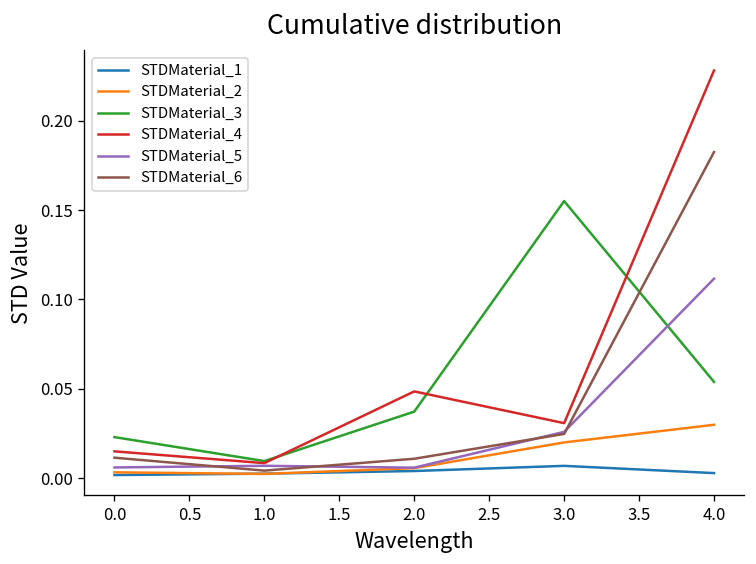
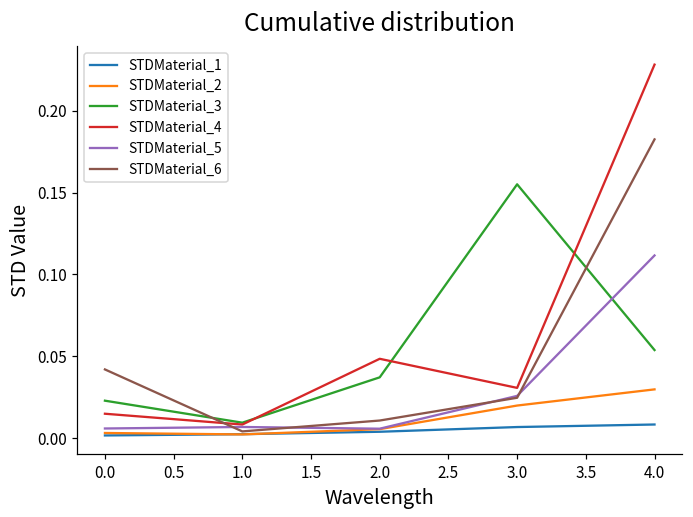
STDMaterial_6, 0.0: 0.011 -> 0.042
STDMaterial_1, 4.0: 0.003 -> 0.008
